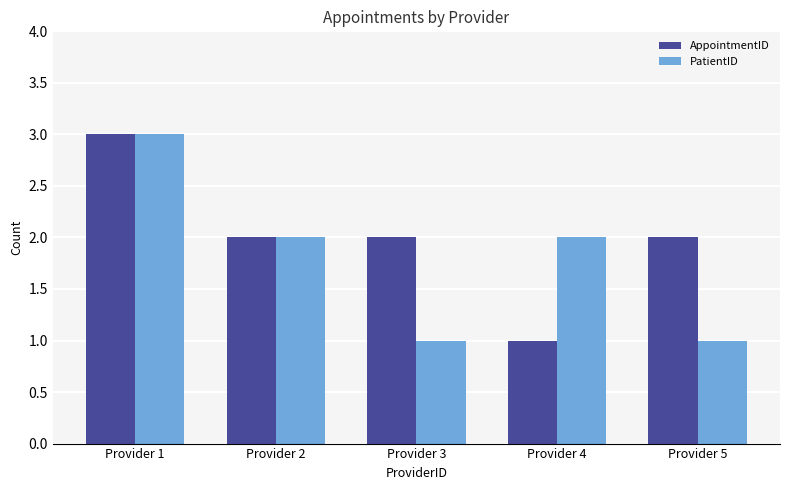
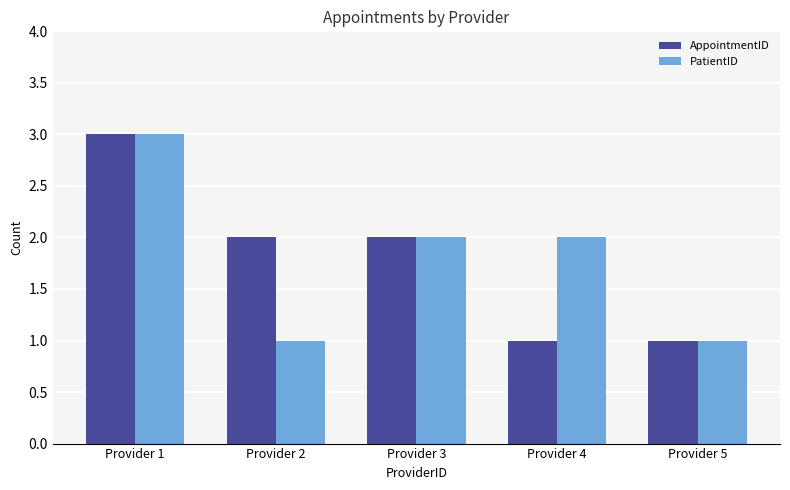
PatientID, Provider 2: 2 -> 1
PatientID, Provider 3: 1 -> 2
AppointmentID, Provider 5: 2 -> 1
